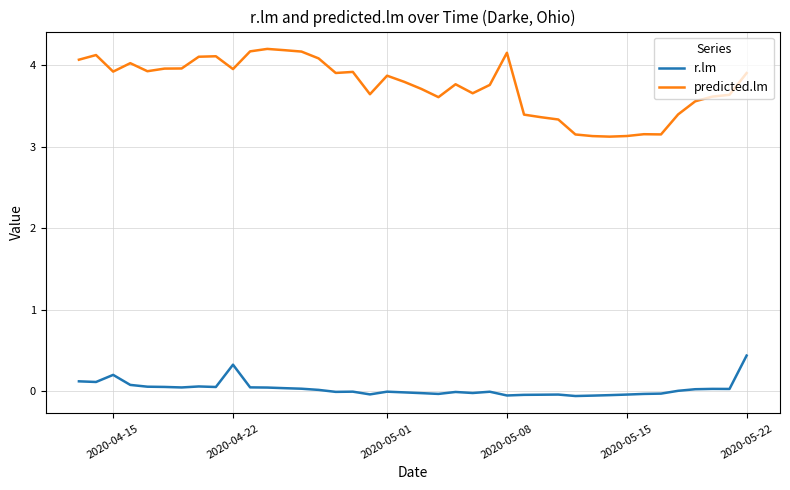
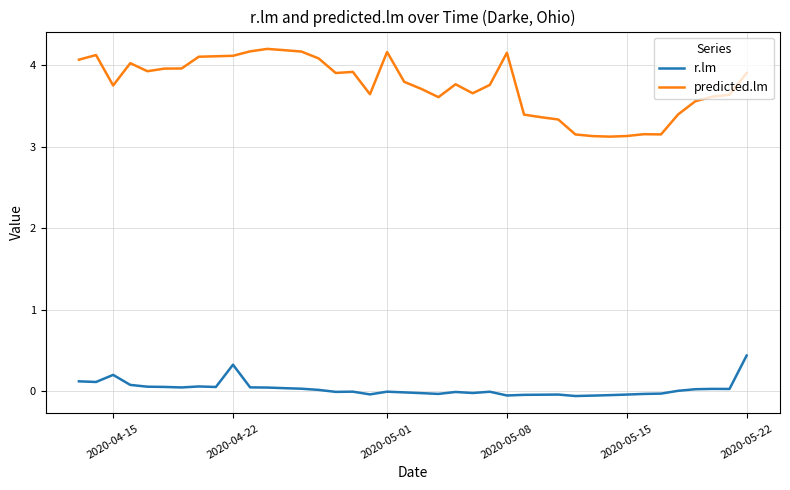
predicted.lm, 2020-04-15: 3.9 -> 3.8
predicted.lm, 2020-04-22: 4.0 -> 4.1
predicted.lm, 2020-05-01: 3.9 -> 4.2
